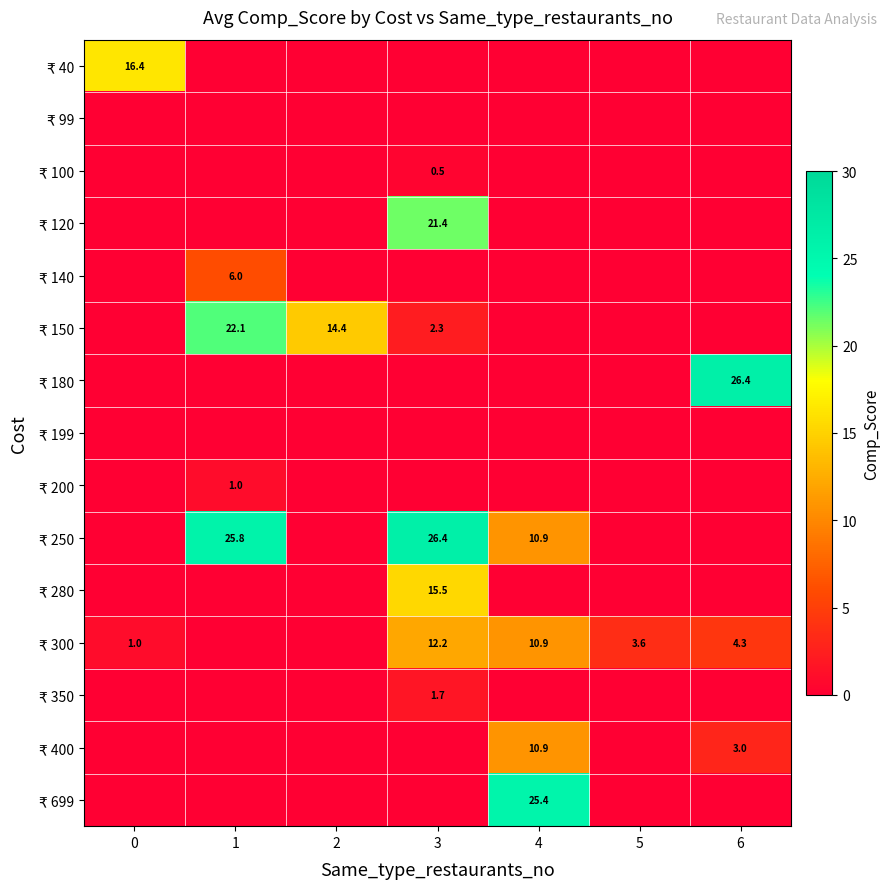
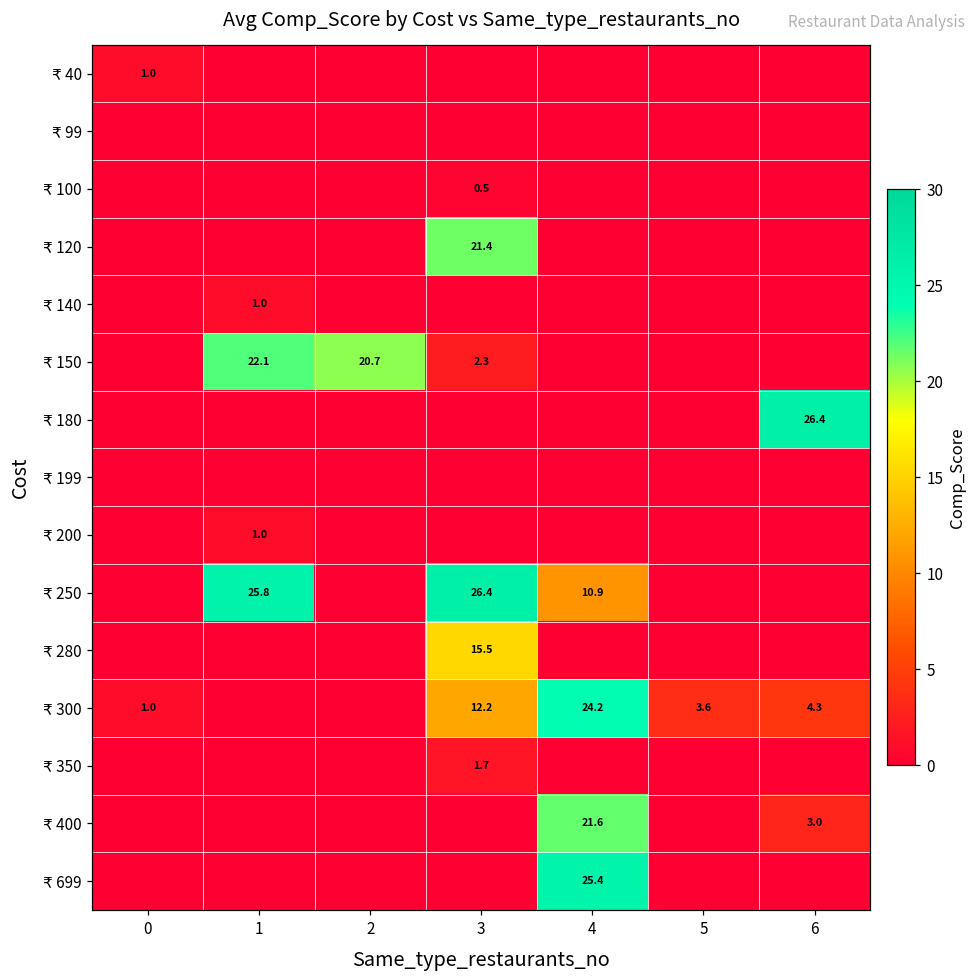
₹ 40, 0: 16.4 -> 1.0
₹ 140, 1: 6.0 -> 1.0
₹ 150, 2: 14.4 -> 20.7
₹ 300, 4: 10.9 -> 24.2
₹ 400, 4: 10.9 -> 21.6
